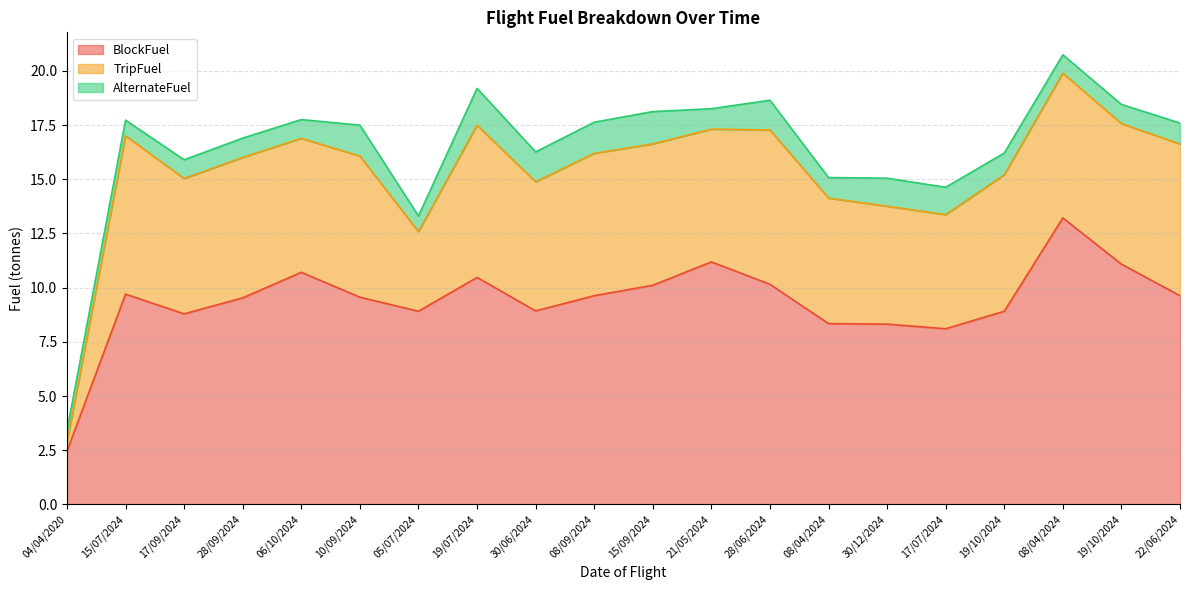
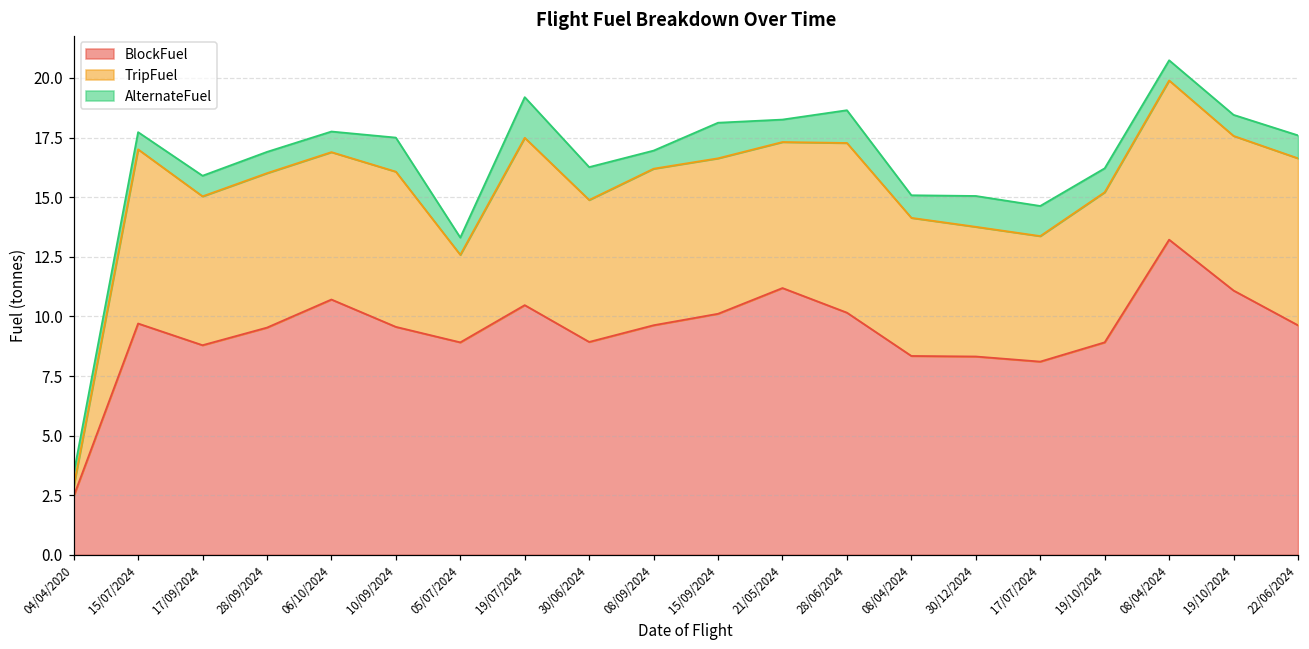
AlternateFuel, 08/09/2024: 1.4 -> 0.8
